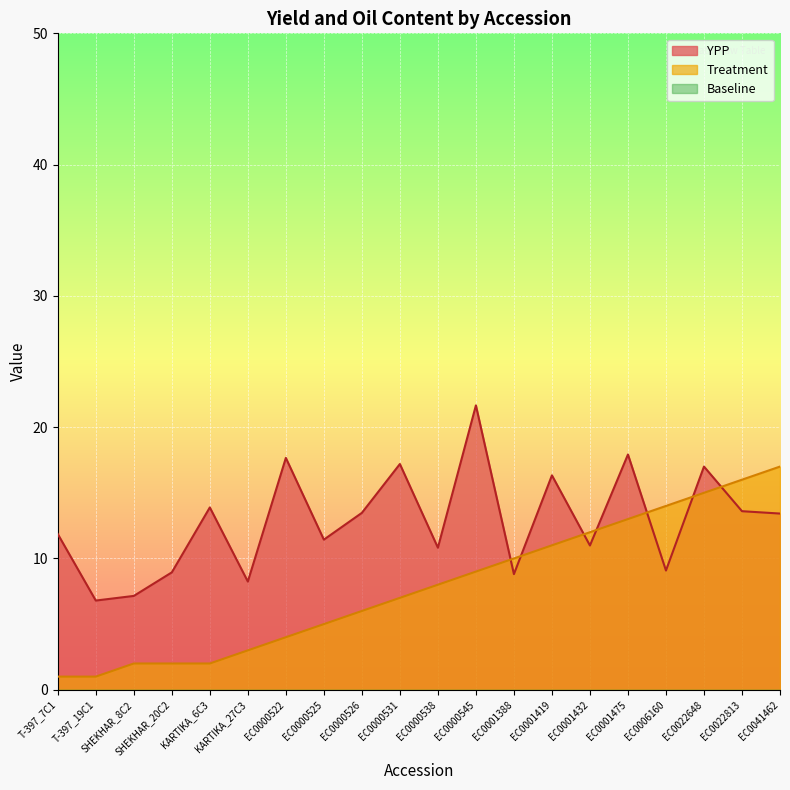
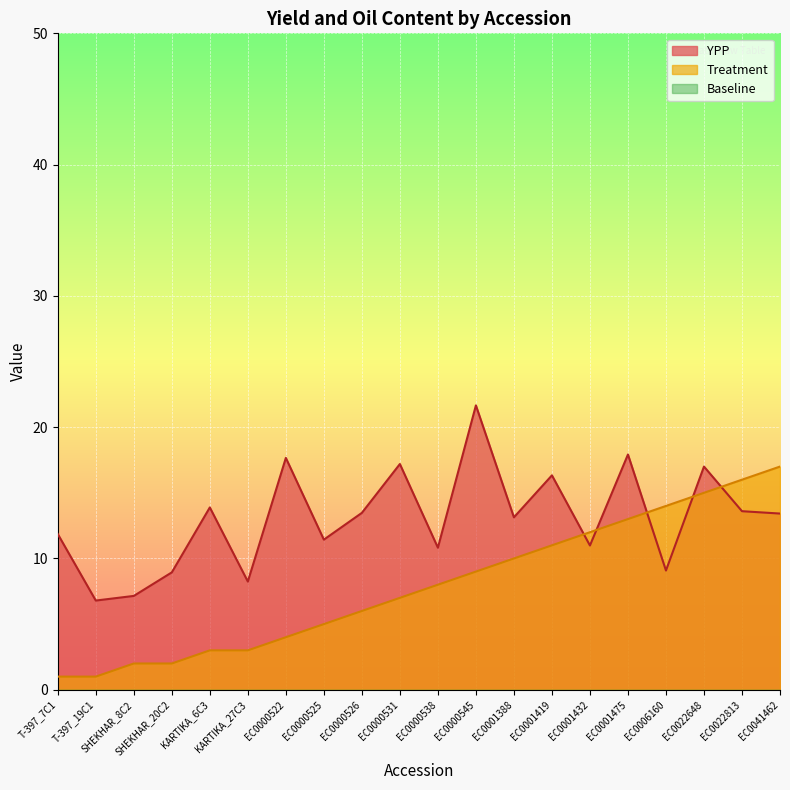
Treatment, KARTIKA_6C3: 2 -> 3
YPP, EC0001388: 8.8 -> 13.1
